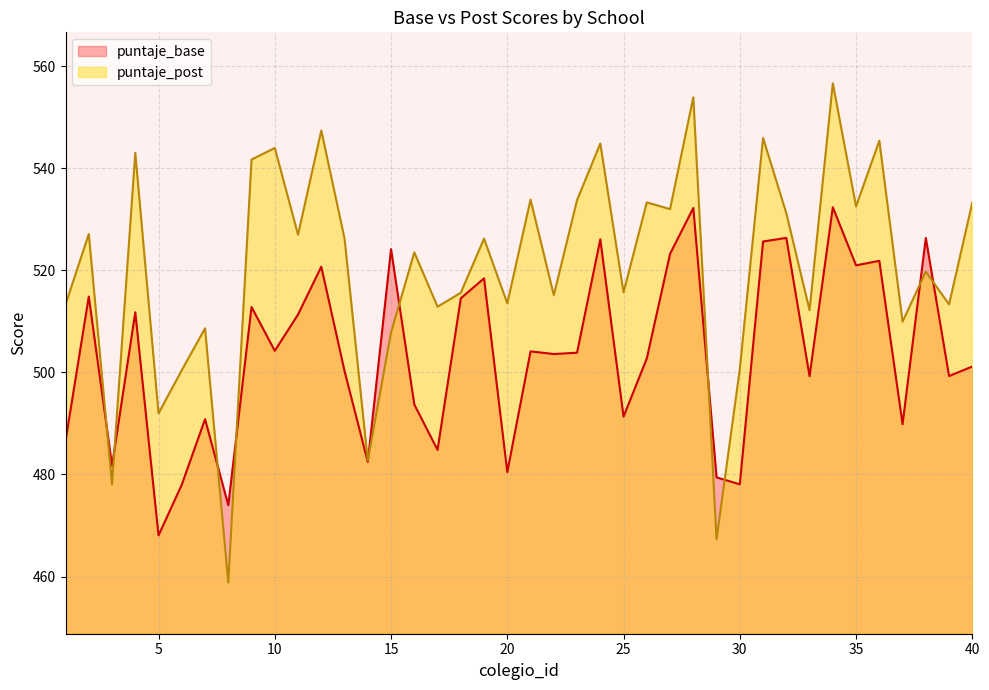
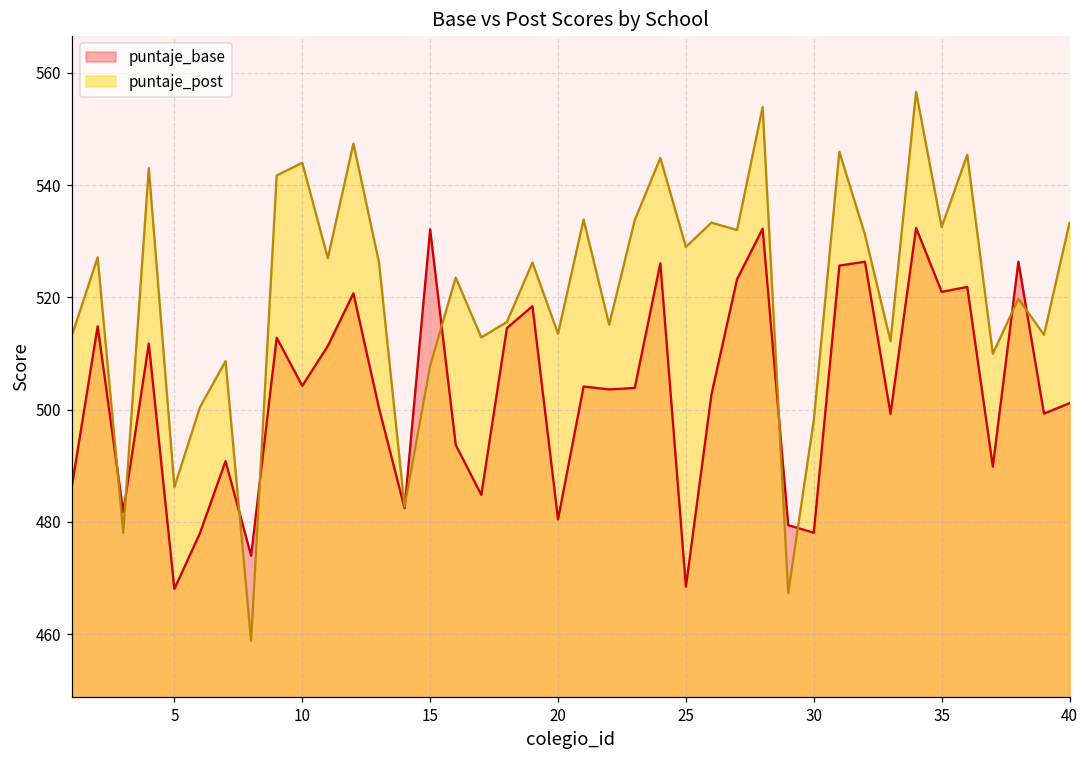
puntaje_post, 5: 492 -> 486
puntaje_base, 15: 524 -> 532
puntaje_base, 25: 491 -> 468
puntaje_post, 25: 516 -> 529
puntaje_post, 30: 501 -> 498
